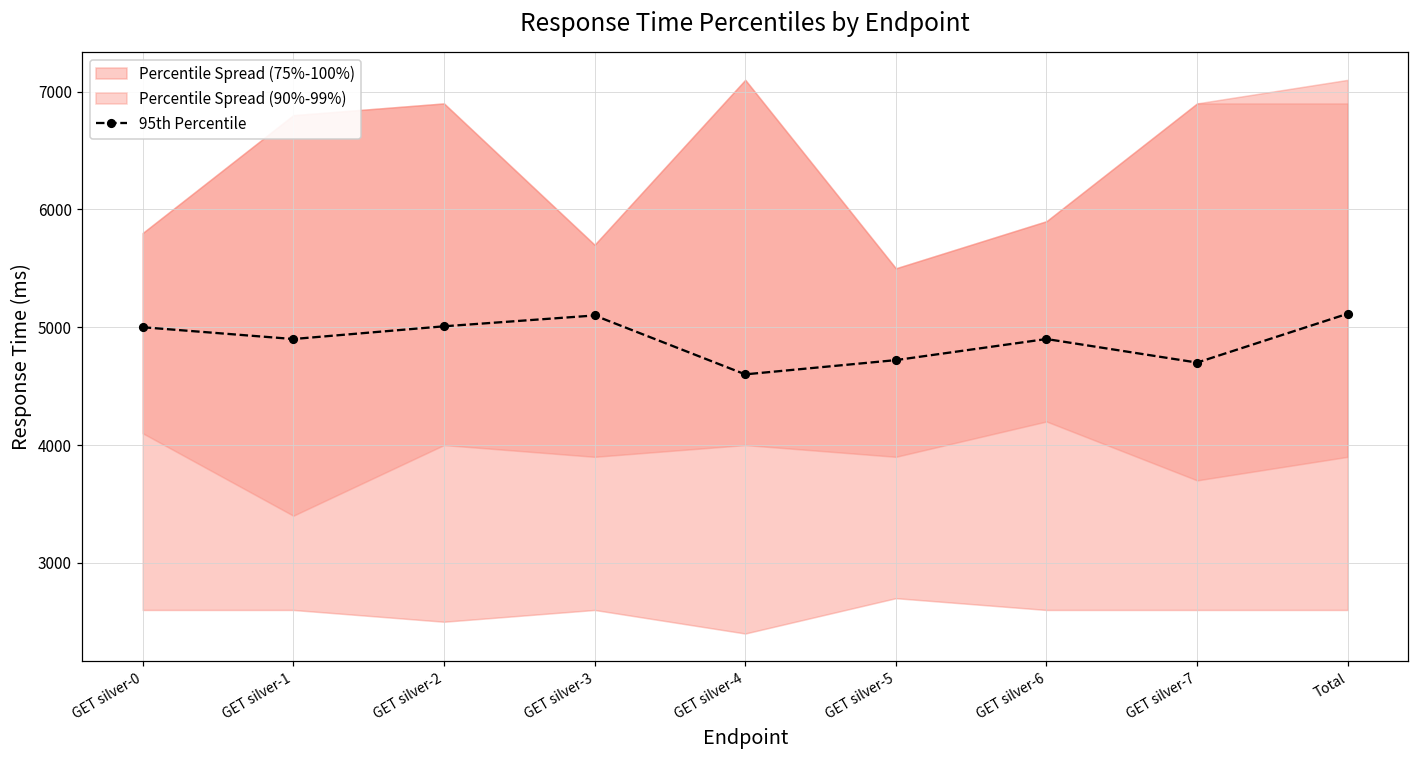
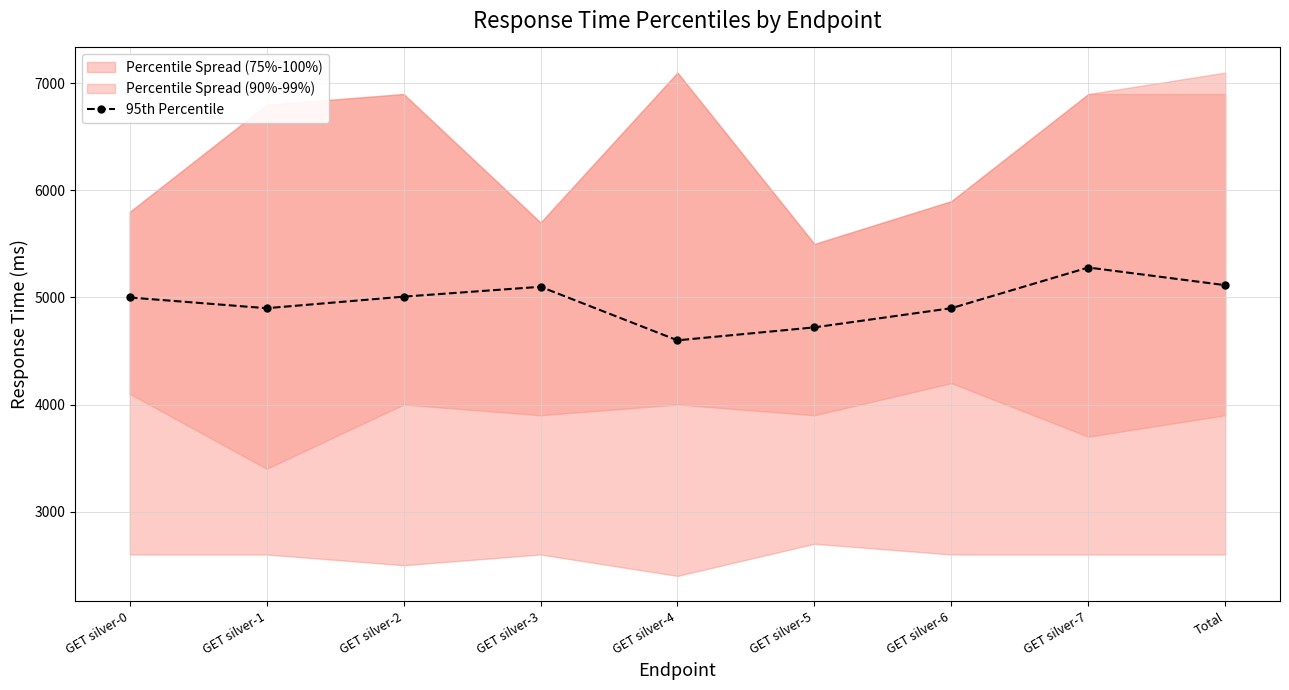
95th Percentile, GET silver-7: 4700 -> 5280
